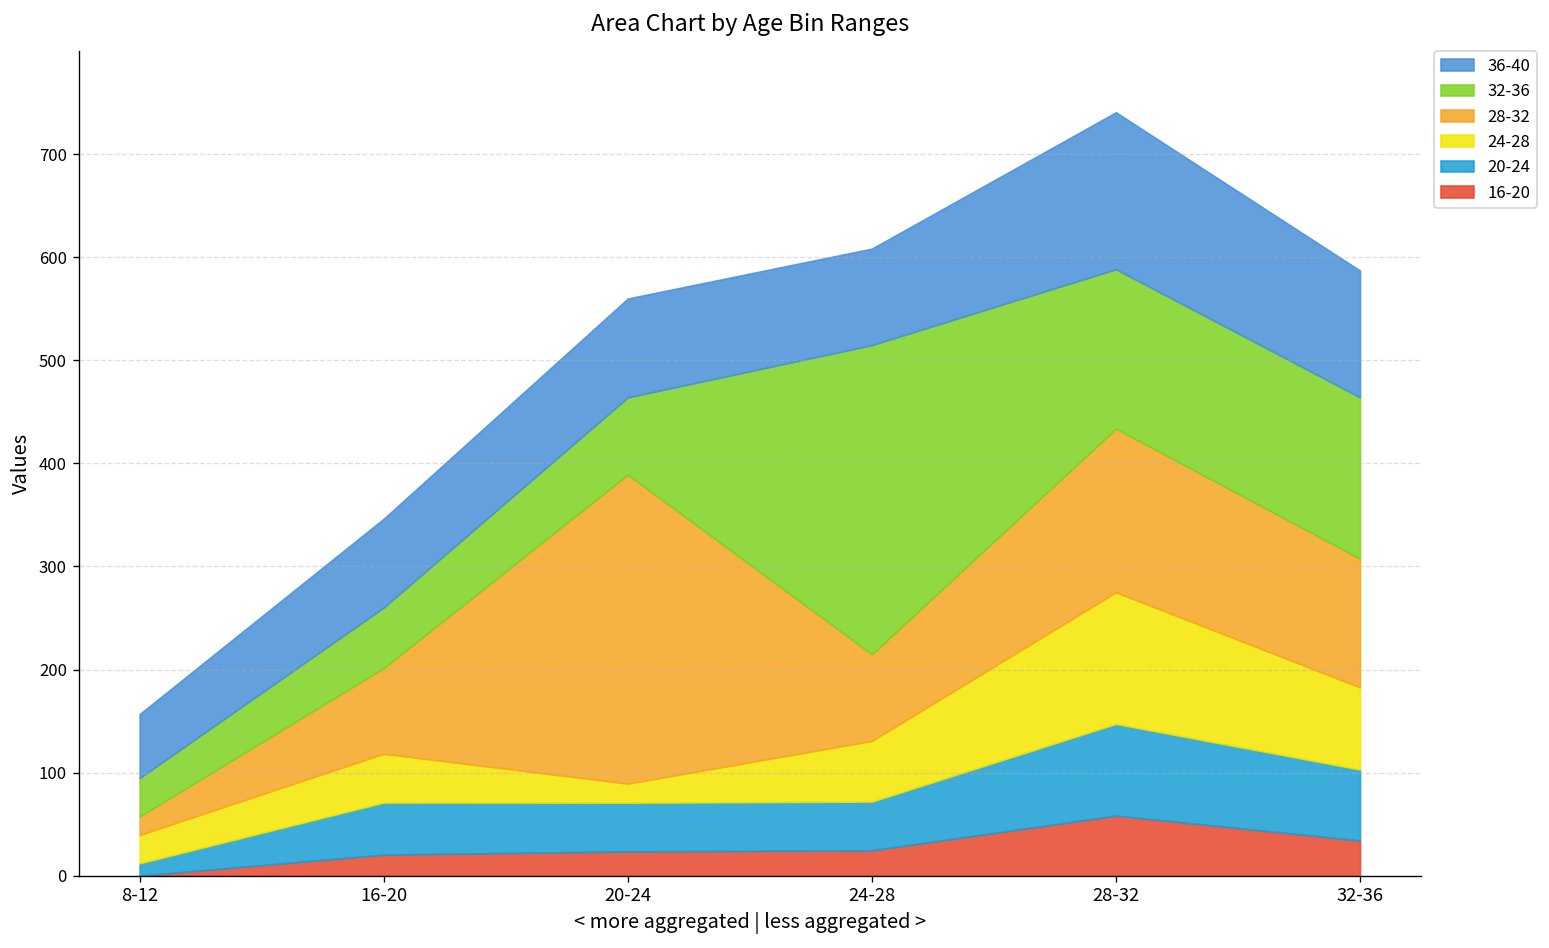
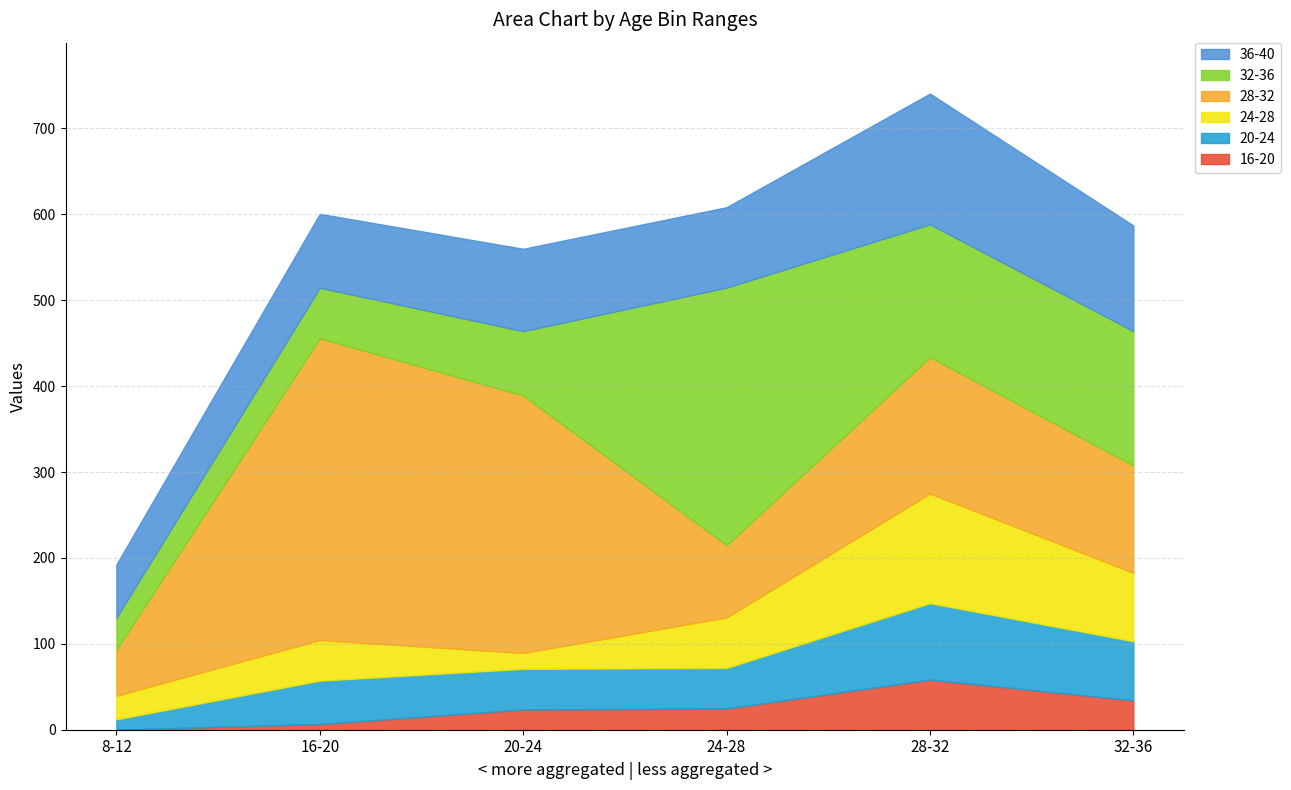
28-32, 8-12: 20 -> 50
16-20, 16-20: 20 -> 10
28-32, 16-20: 80 -> 350
